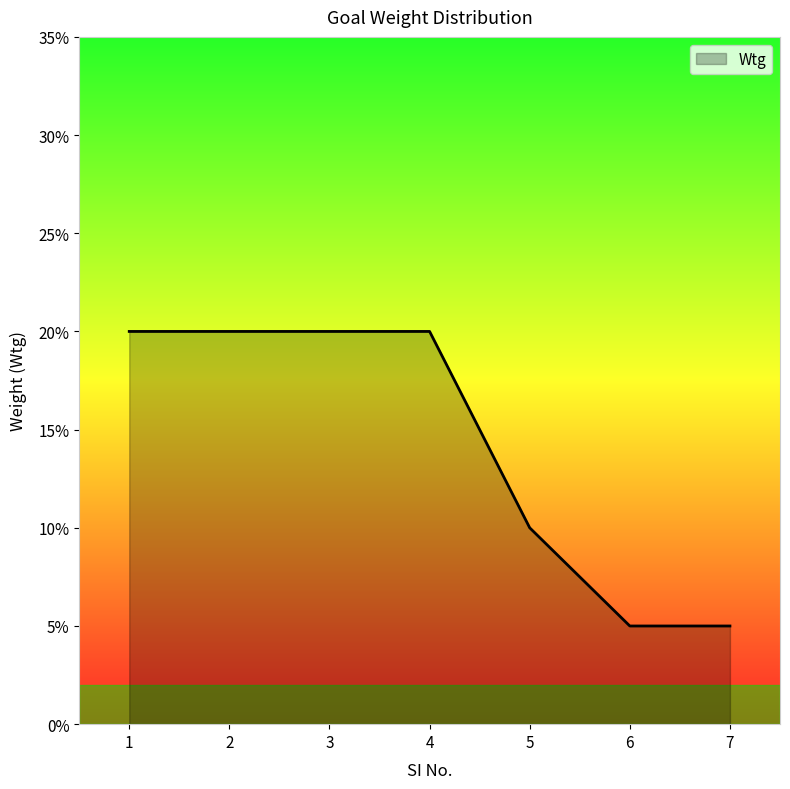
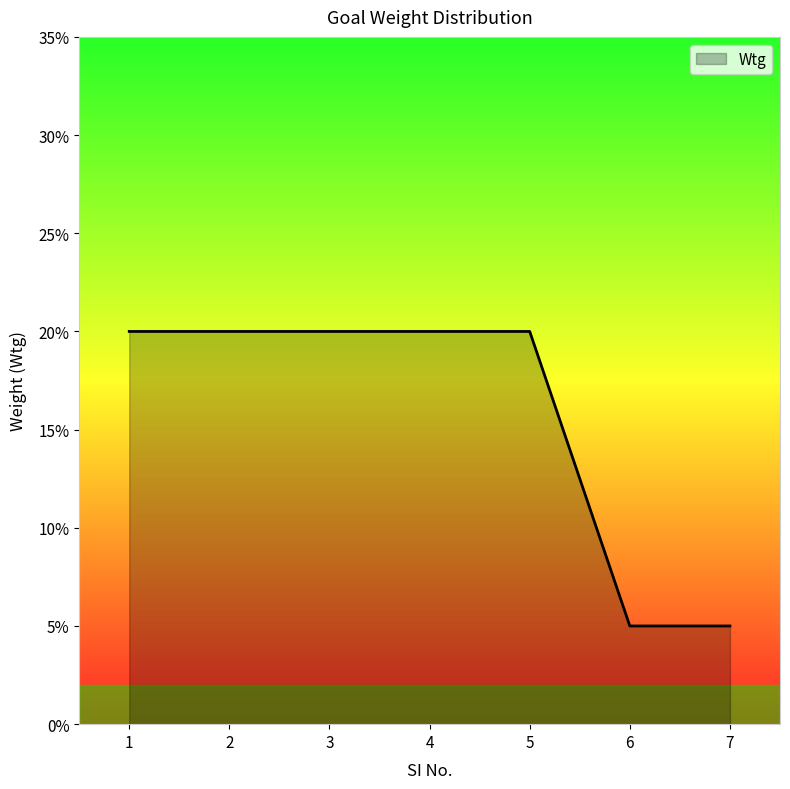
5: 10.0% -> 20.0%
